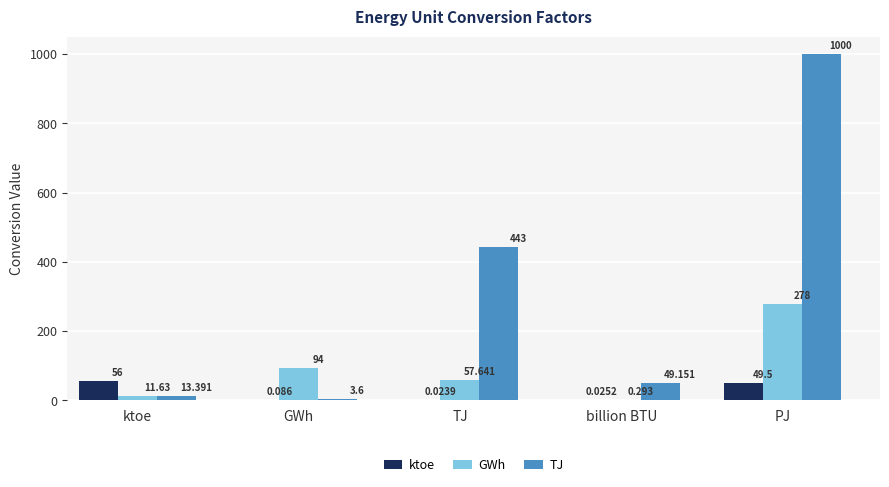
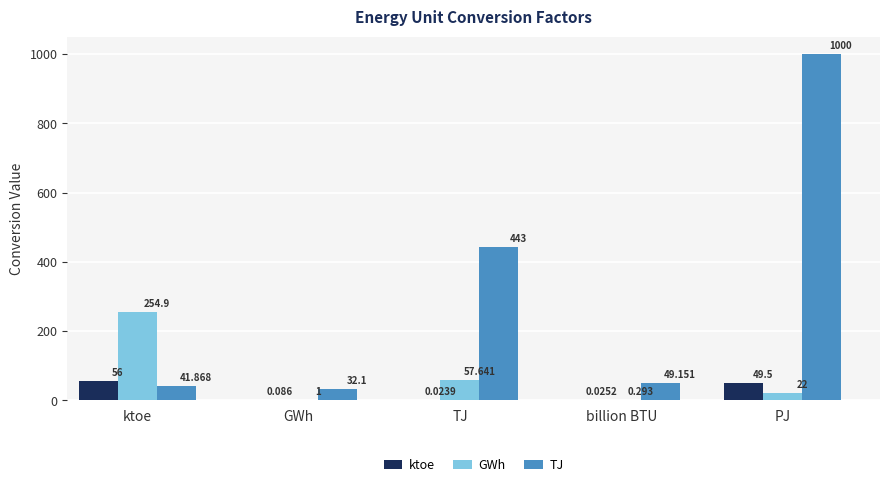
GWh, ktoe: 11.63 -> 254.9
TJ, ktoe: 13.391 -> 41.868
GWh, GWh: 94 -> 1
TJ, GWh: 3.6 -> 32.1
GWh, PJ: 278 -> 22
